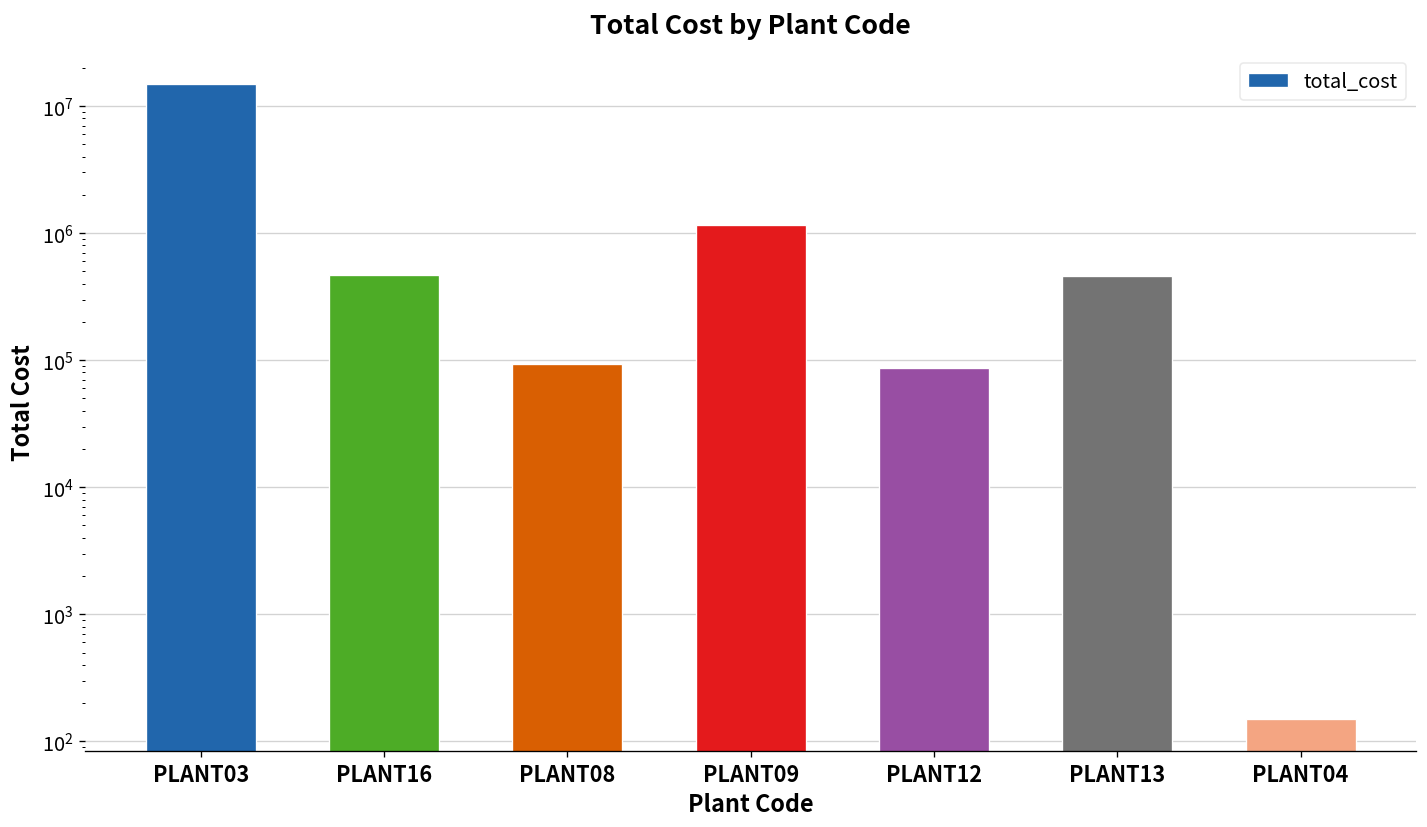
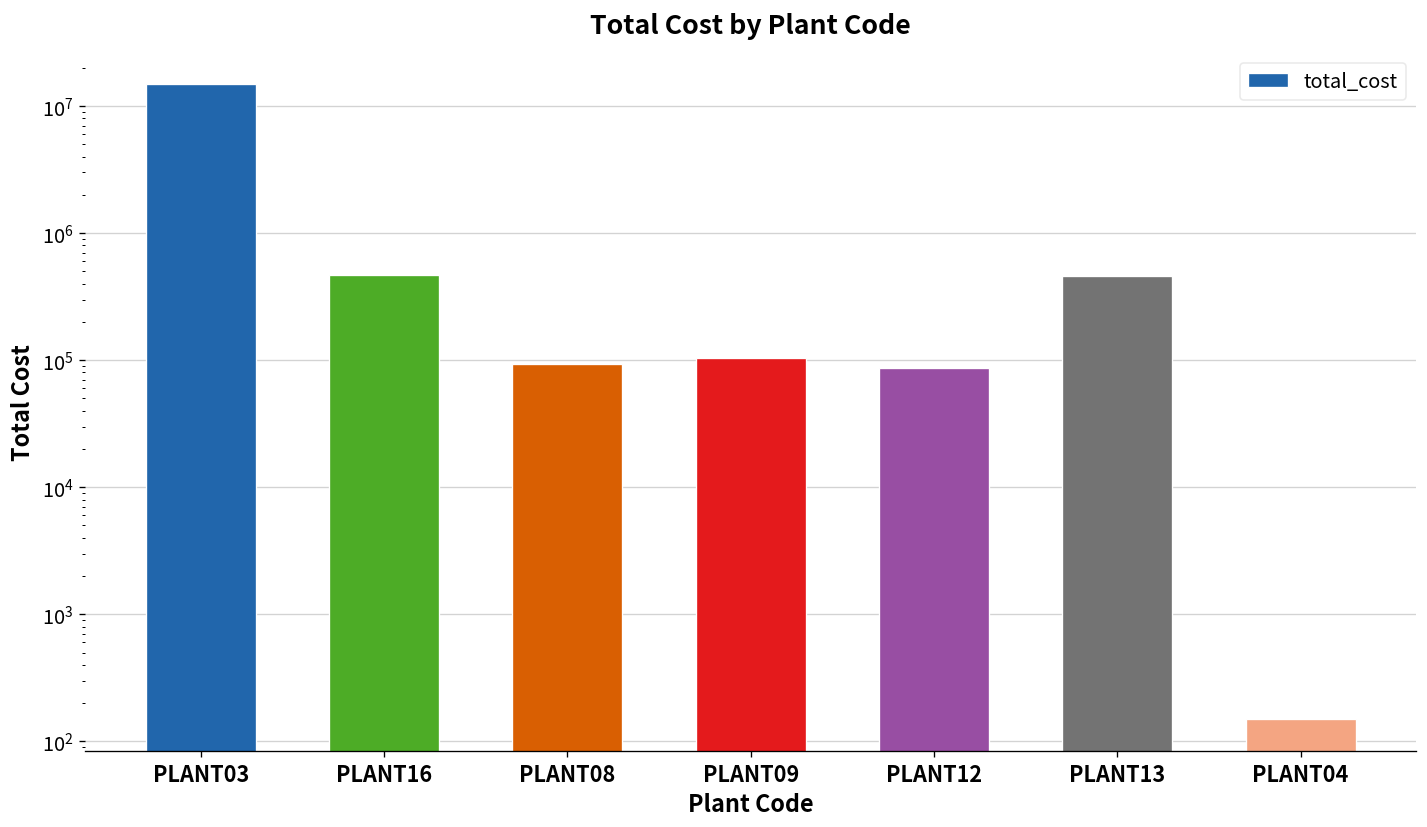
PLANT09: 1200000 -> 100000
